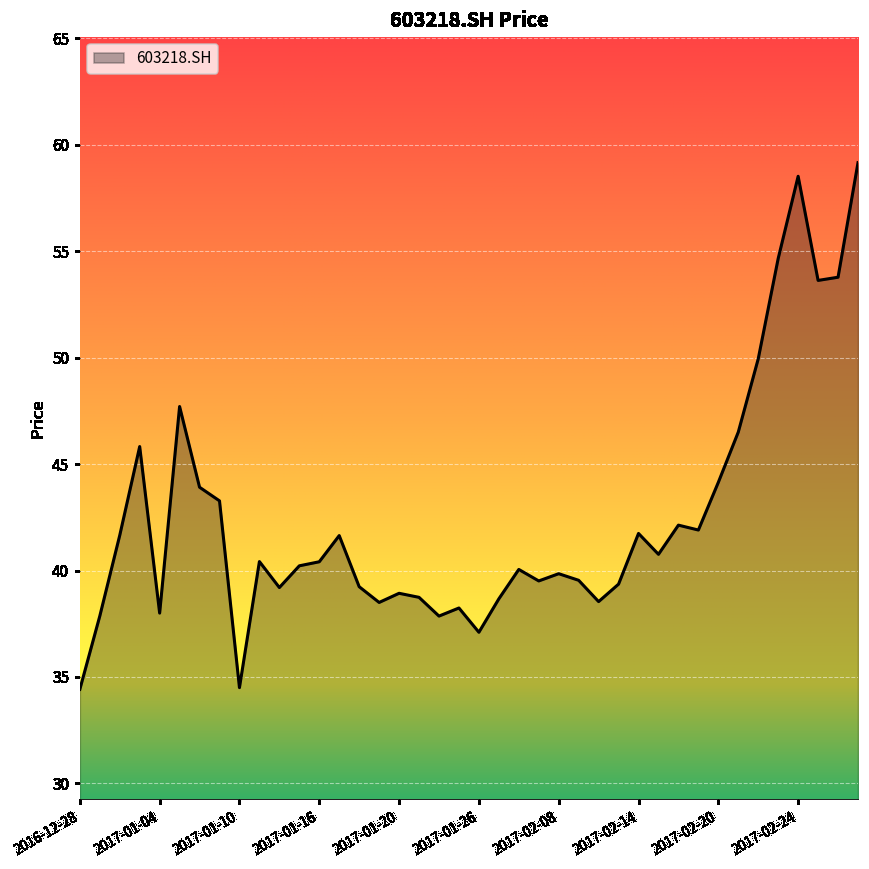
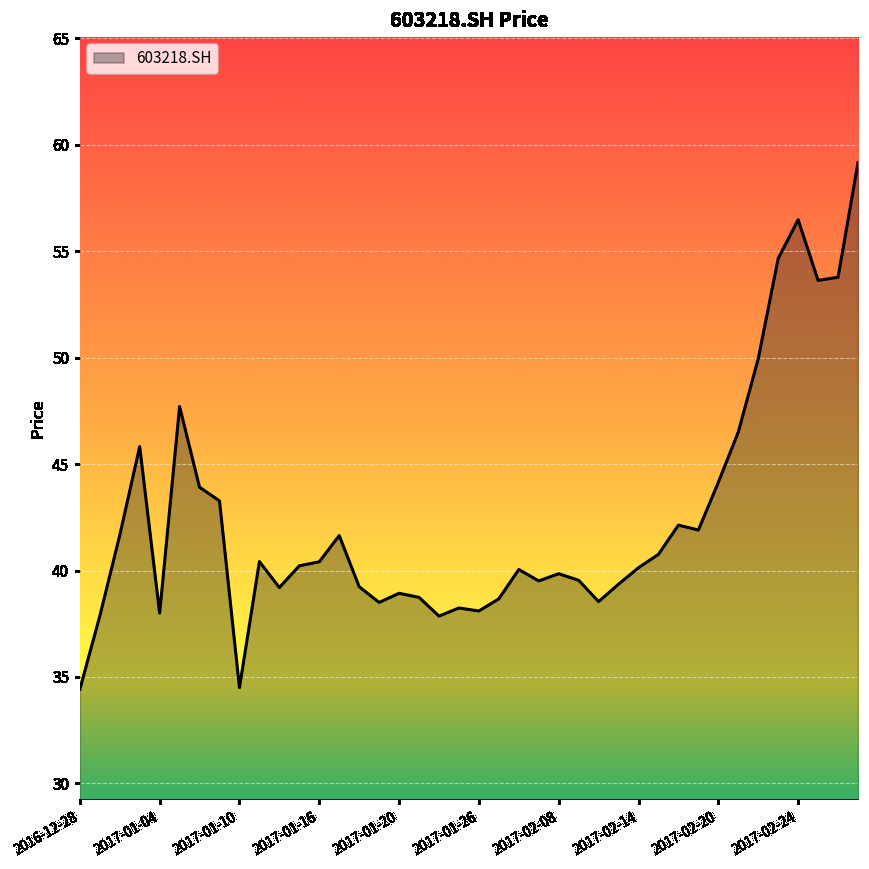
2017-01-26: 37.1 -> 38.1
2017-02-14: 41.7 -> 40.1
2017-02-24: 58.5 -> 56.5
